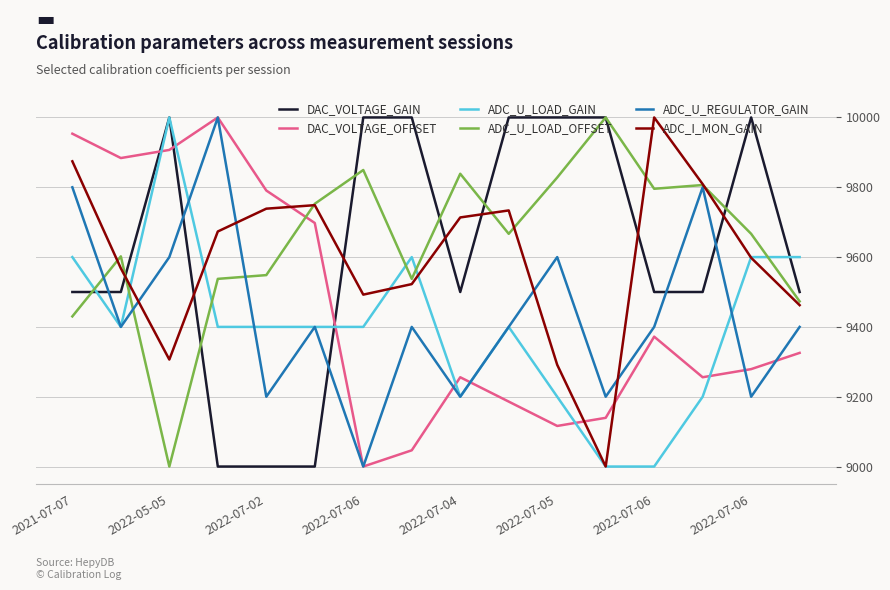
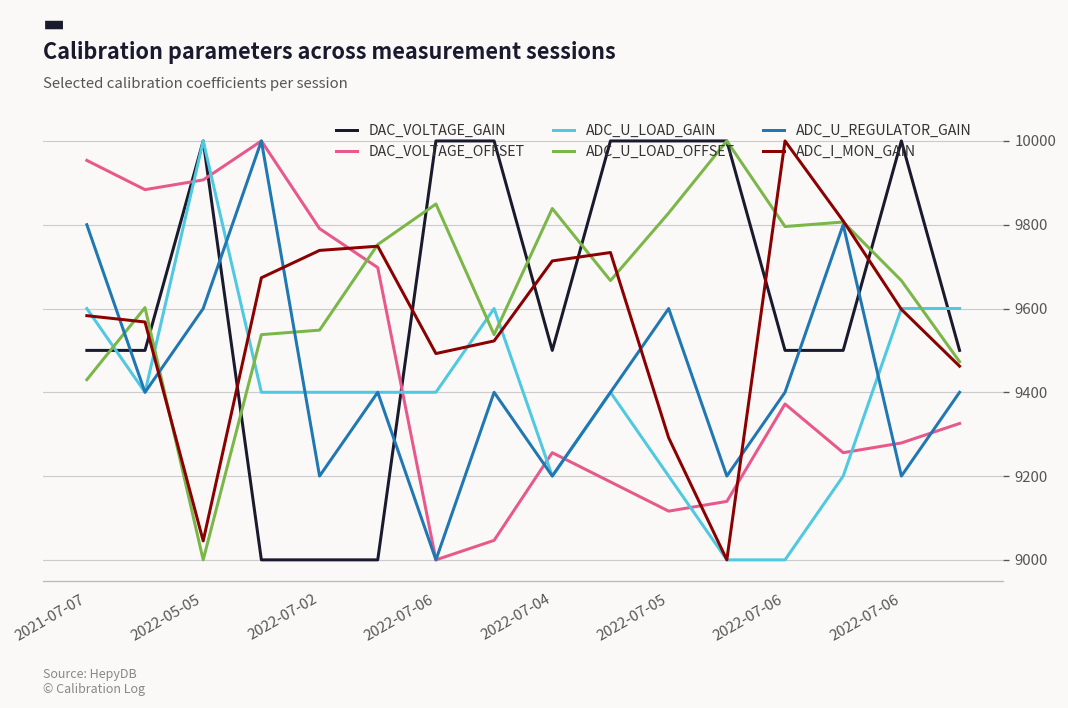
ADC_I_MON_GAIN, 2021-07-07: 9870 -> 9580
ADC_I_MON_GAIN, 2022-05-05: 9310 -> 9050
